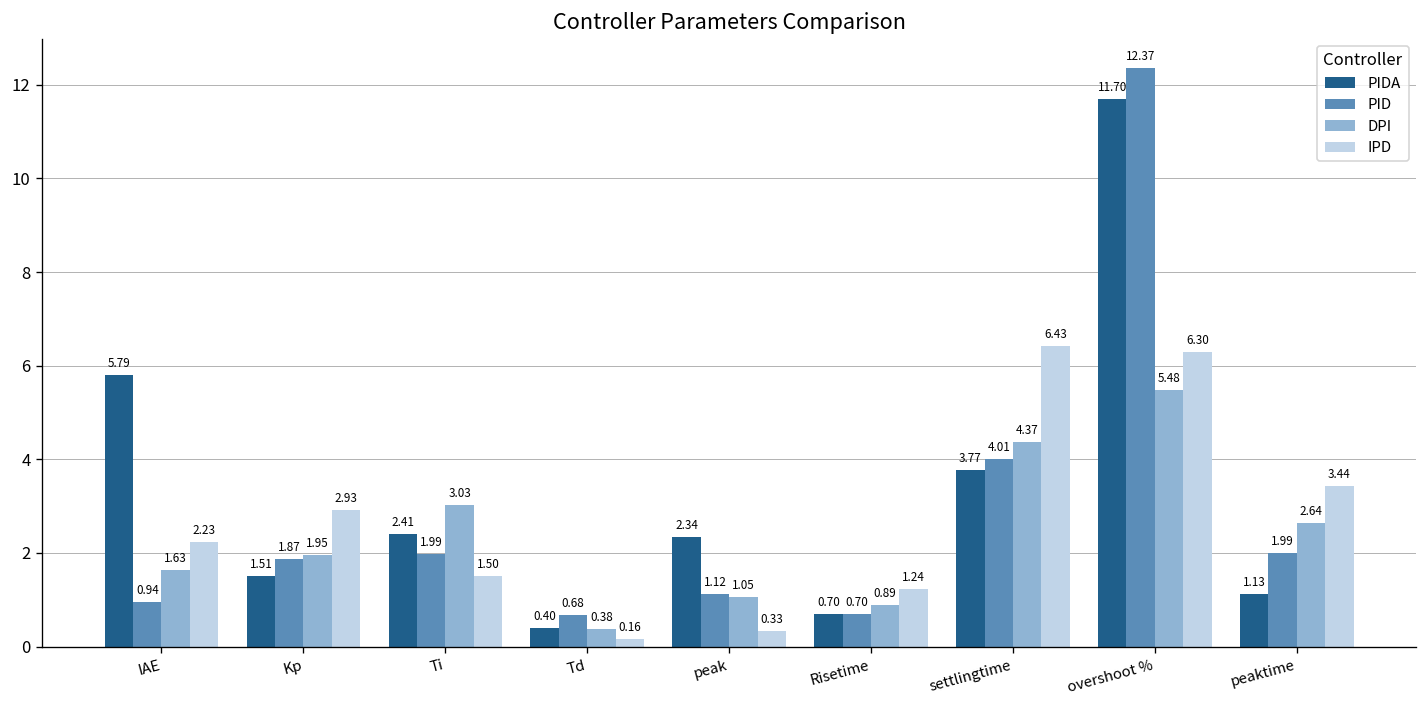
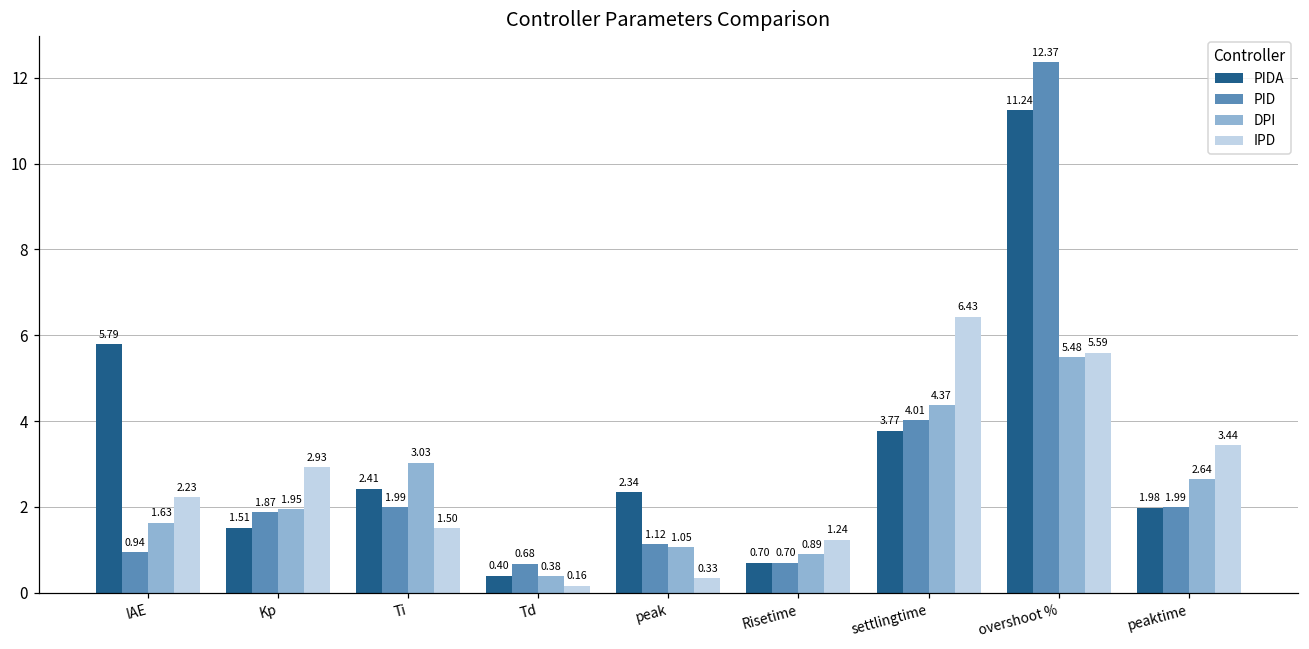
PIDA, overshoot %: 11.70 -> 11.24
IPD, overshoot %: 6.30 -> 5.59
PIDA, peaktime: 1.13 -> 1.98
